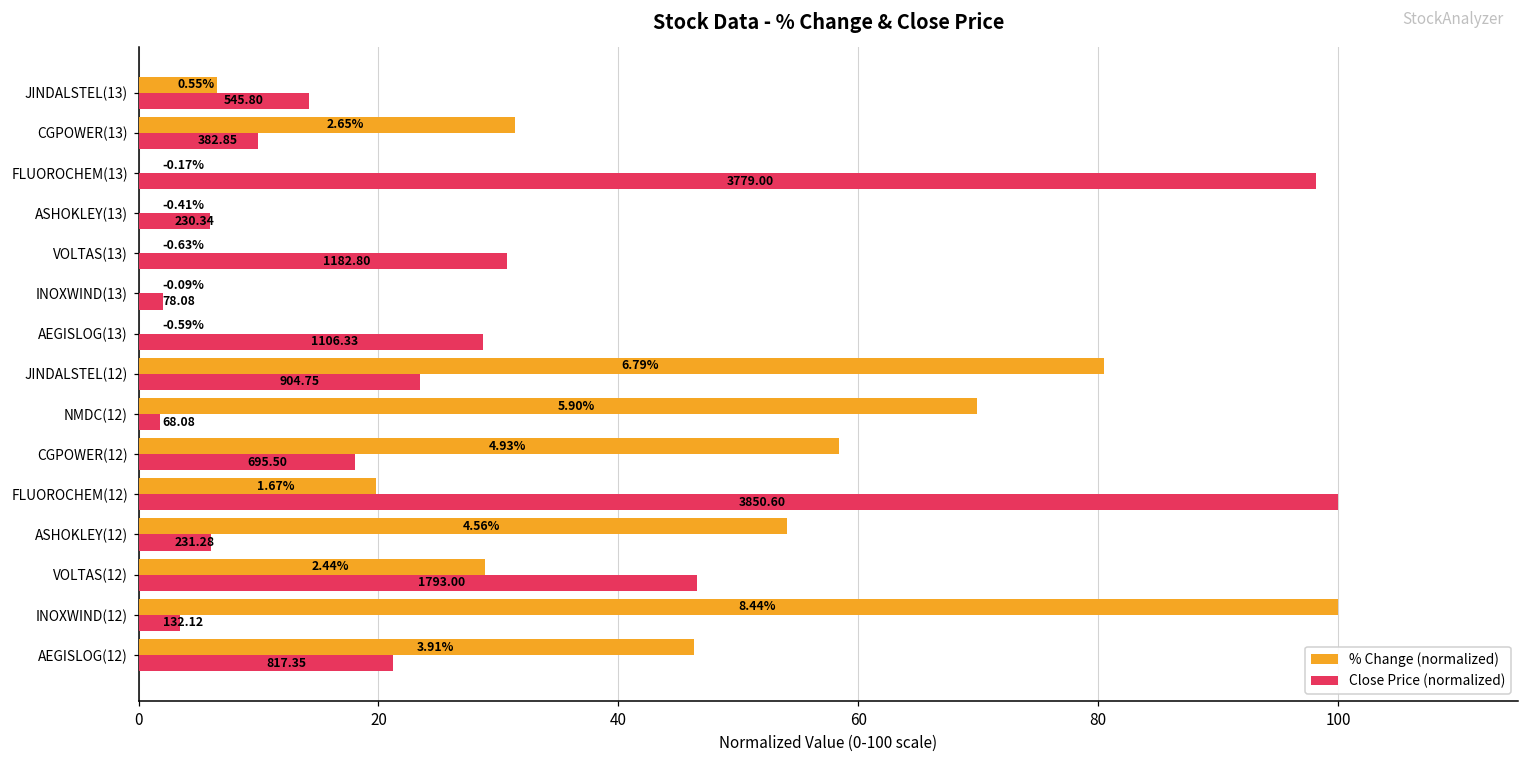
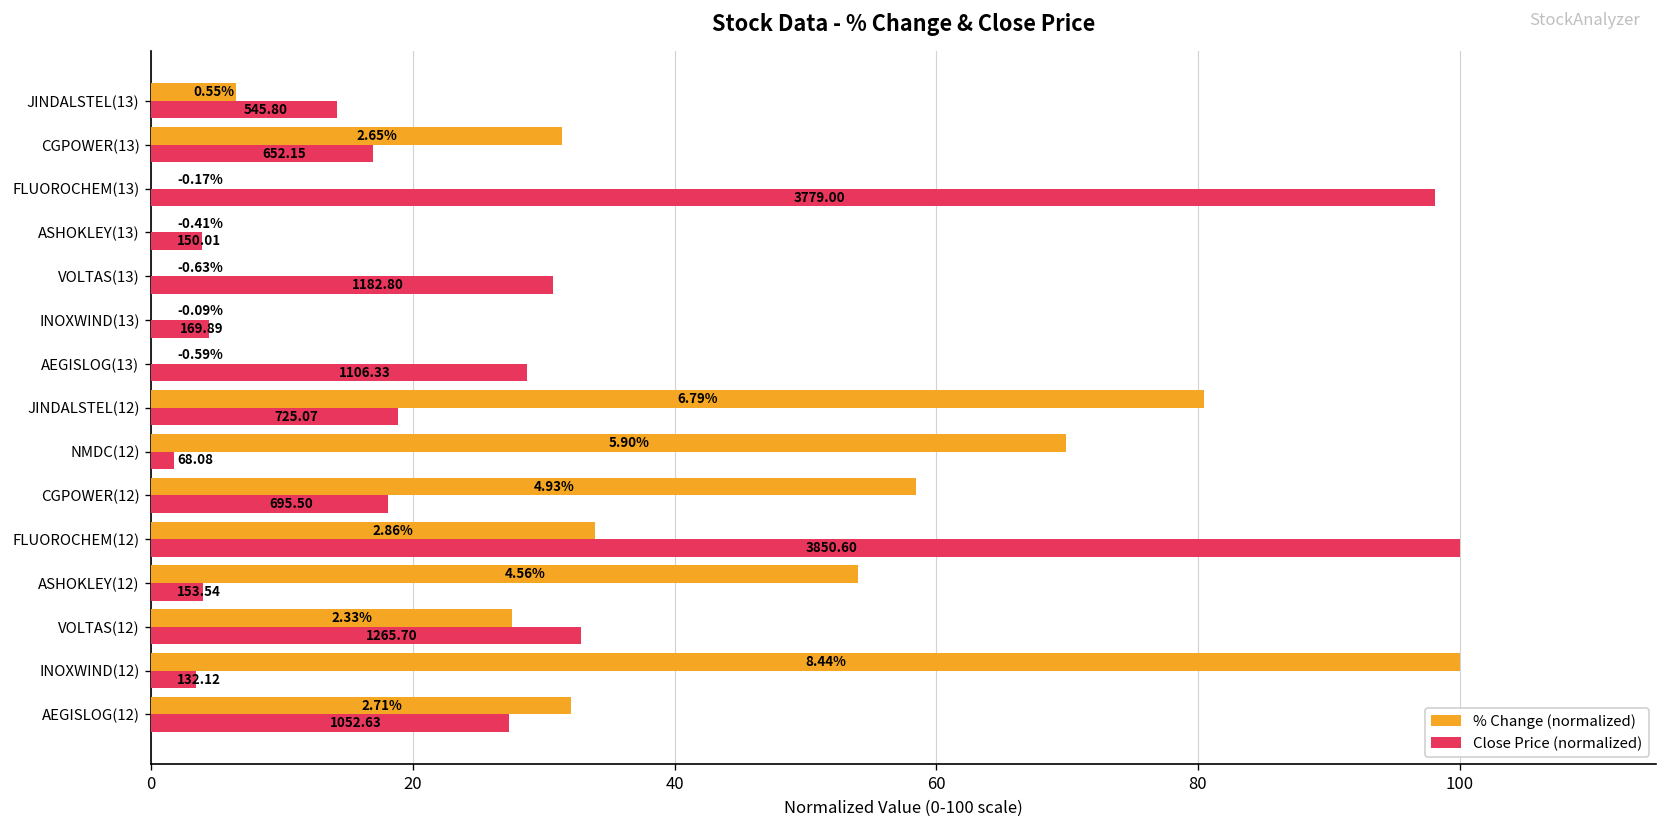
Close Price (normalized), CGPOWER(13): 382.85 -> 652.15
Close Price (normalized), ASHOKLEY(13): 230.34 -> 150.01
Close Price (normalized), INOXWIND(13): 78.08 -> 169.89
Close Price (normalized), JINDALSTEL(12): 904.75 -> 725.07
% Change (normalized), FLUOROCHEM(12): 1.67% -> 2.86%
Close Price (normalized), ASHOKLEY(12): 231.28 -> 153.54
% Change (normalized), VOLTAS(12): 2.44% -> 2.33%
Close Price (normalized), VOLTAS(12): 1793.00 -> 1265.70
% Change (normalized), AEGISLOG(12): 3.91% -> 2.71%
Close Price (normalized), AEGISLOG(12): 817.35 -> 1052.63
